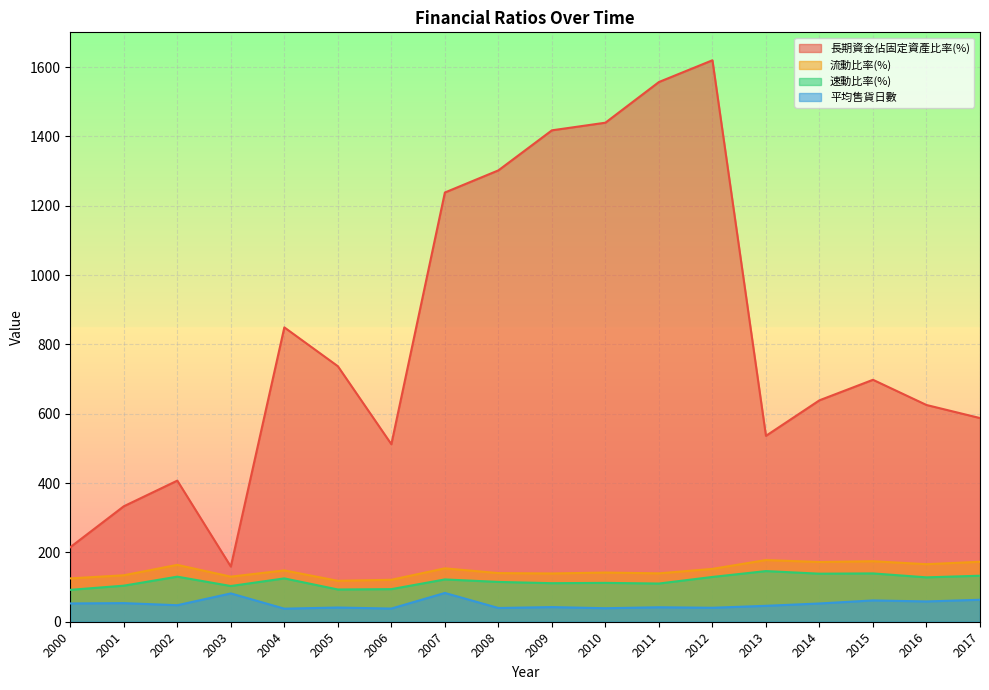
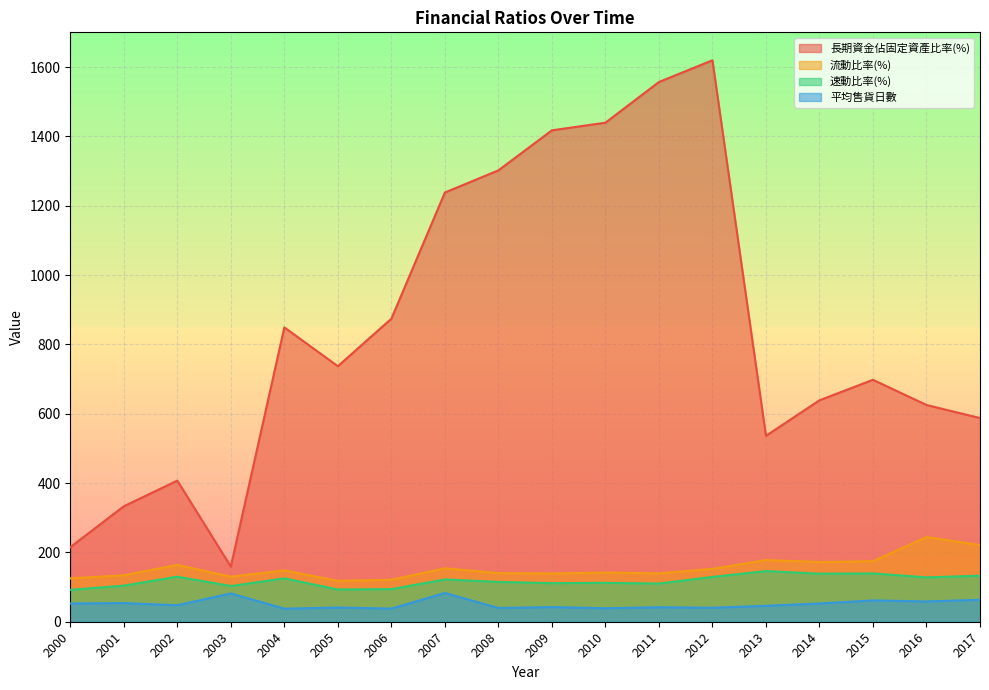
長期資金佔固定資產比率(%), 2006: 510 -> 870
流動比率(%), 2016: 170 -> 240
流動比率(%), 2017: 170 -> 220
